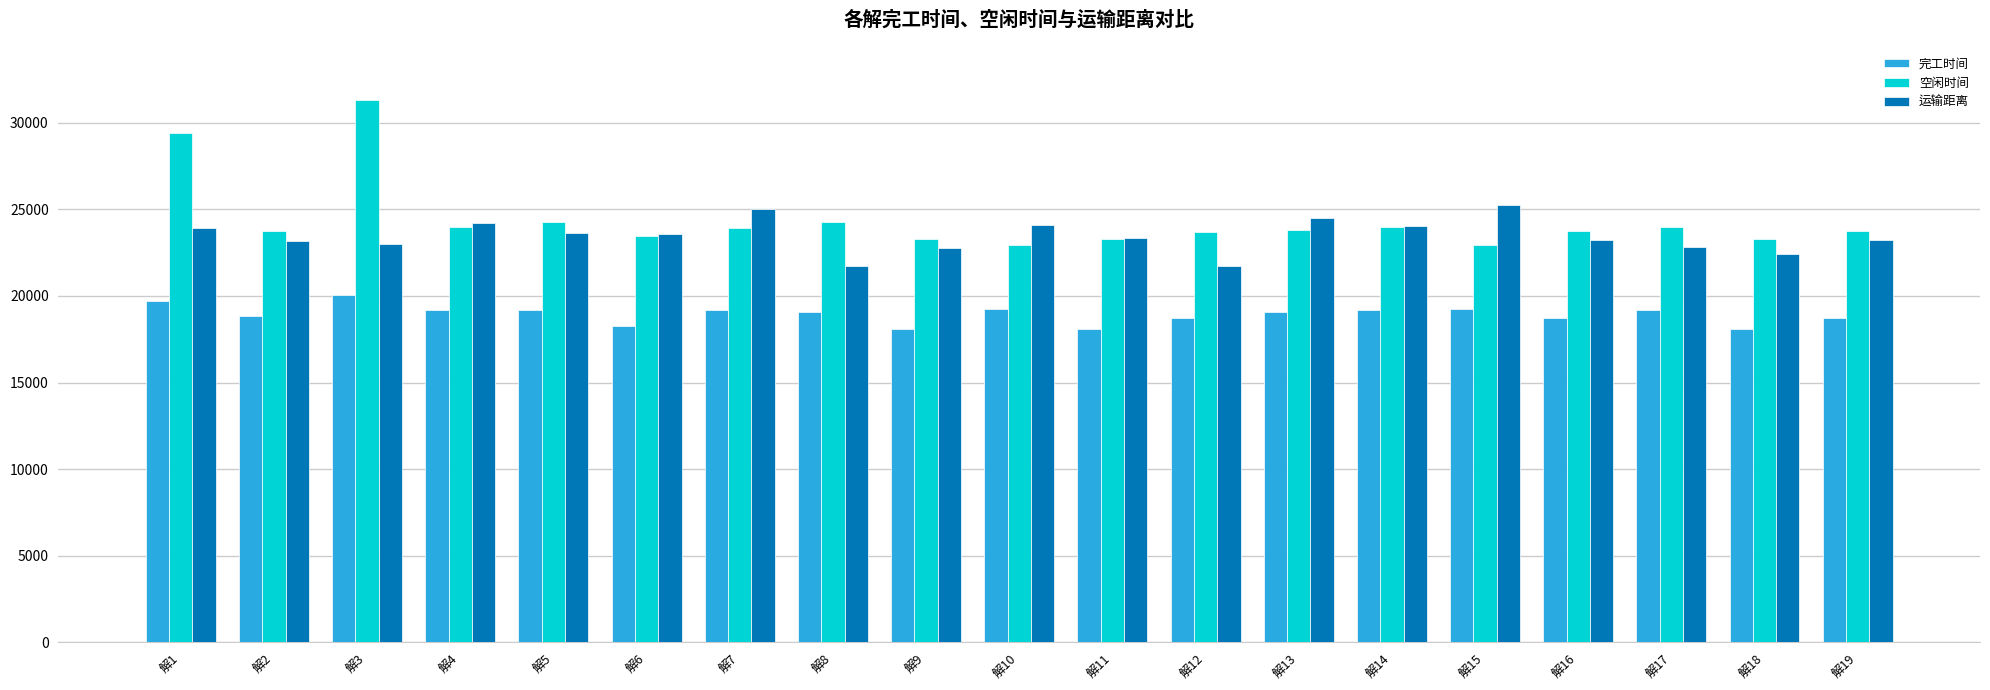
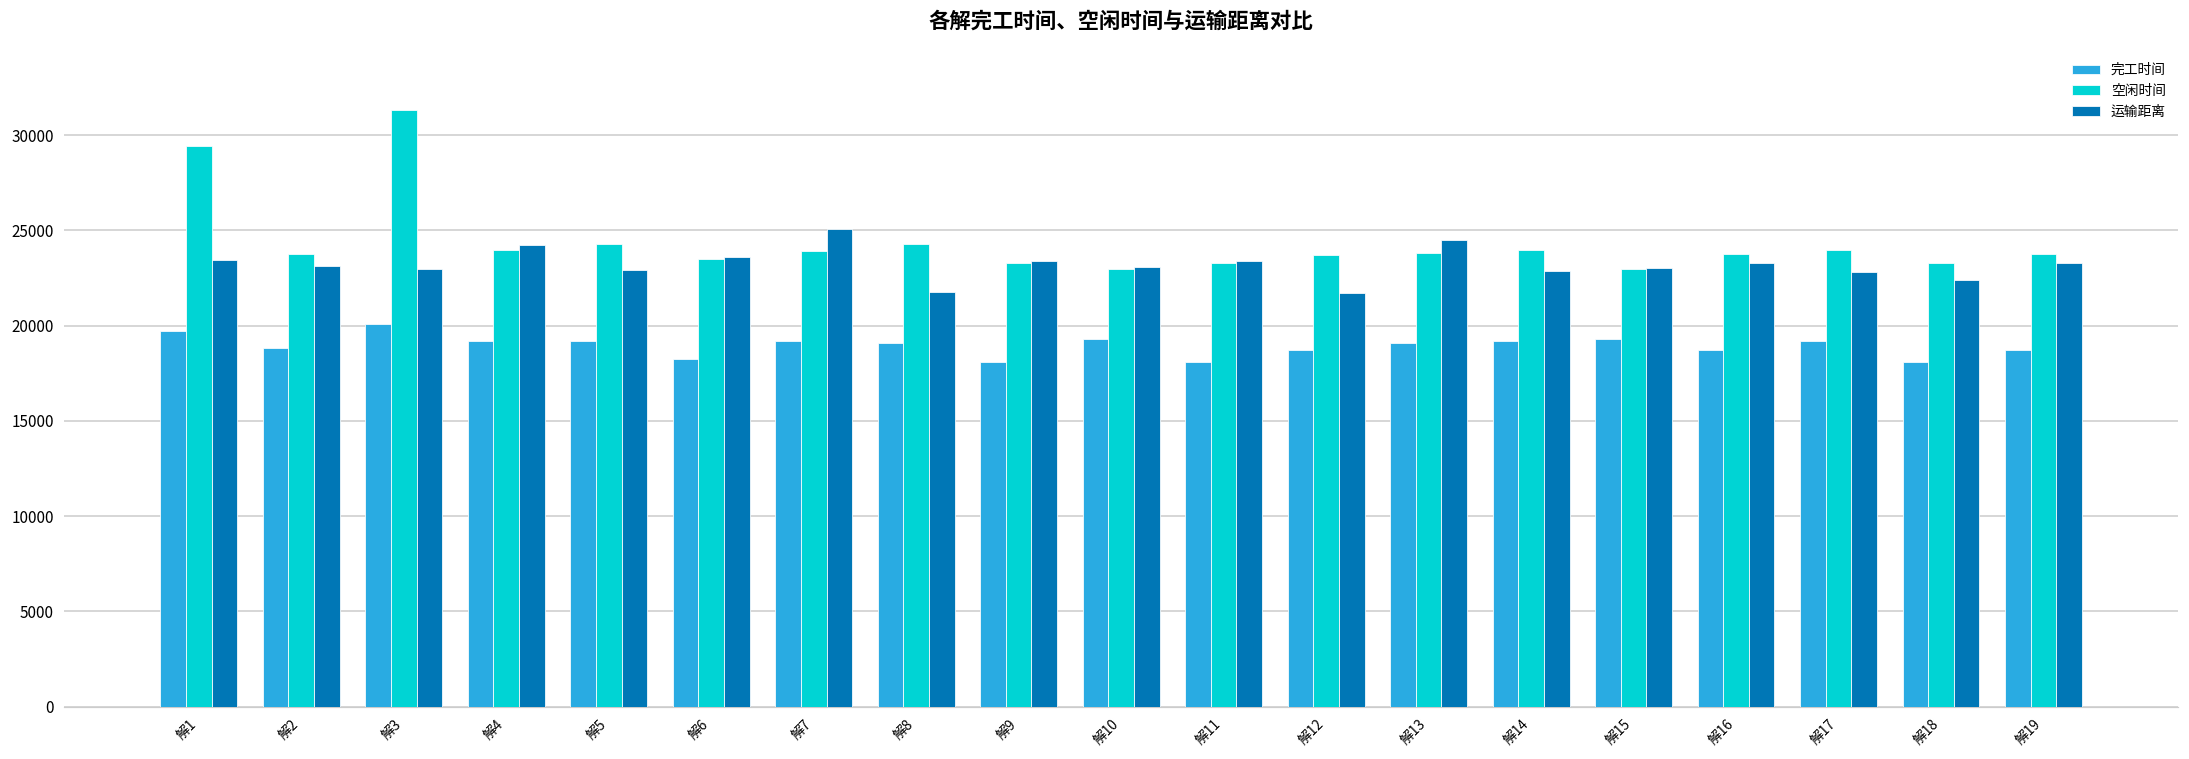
运输距离, 解1: 23900 -> 23500
运输距离, 解5: 23700 -> 22900
运输距离, 解9: 22800 -> 23400
运输距离, 解10: 24100 -> 23100
运输距离, 解14: 24000 -> 22900
运输距离, 解15: 25200 -> 23000
